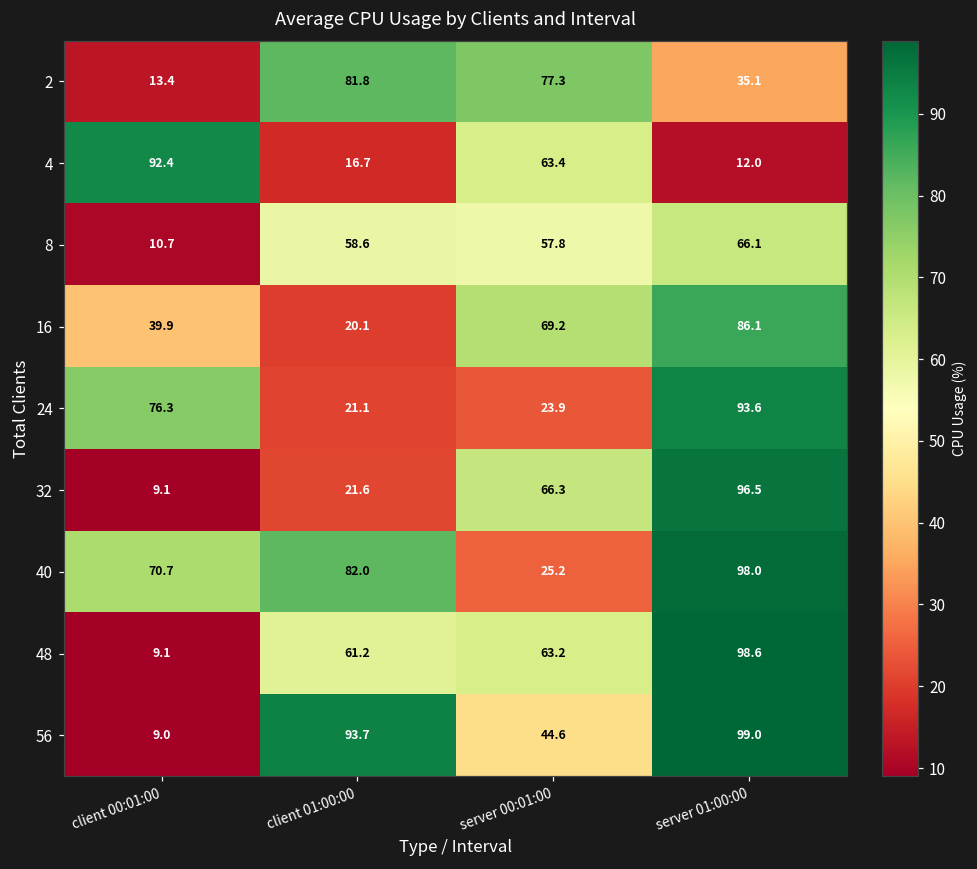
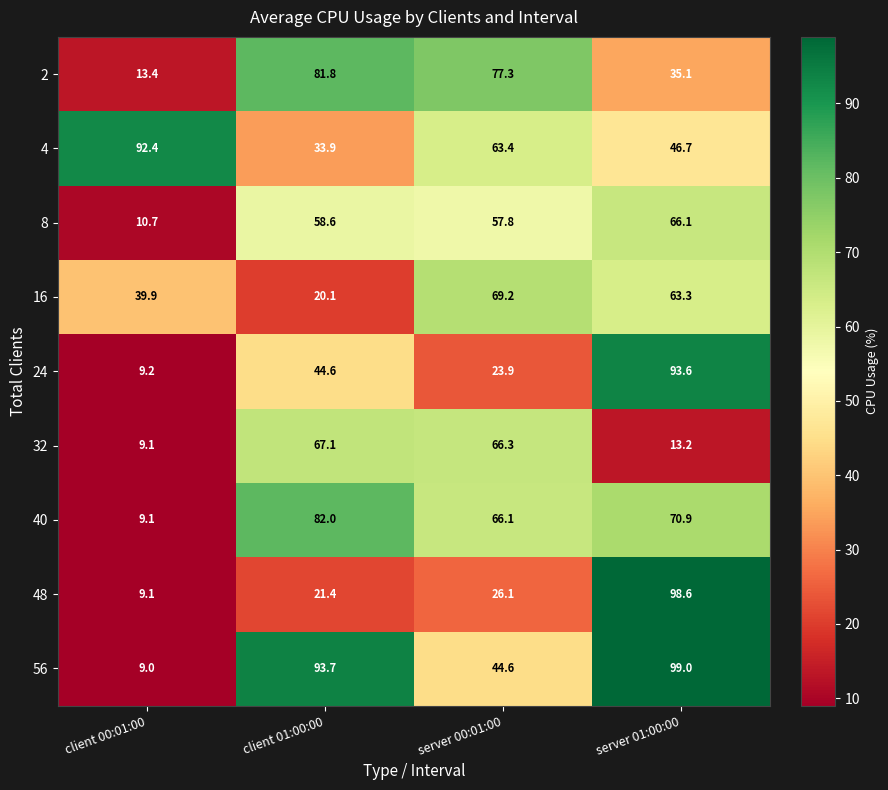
4, client 01:00:00: 16.7 -> 33.9
4, server 01:00:00: 12.0 -> 46.7
16, server 01:00:00: 86.1 -> 63.3
24, client 00:01:00: 76.3 -> 9.2
24, client 01:00:00: 21.1 -> 44.6
32, client 01:00:00: 21.6 -> 67.1
32, server 01:00:00: 96.5 -> 13.2
40, client 00:01:00: 70.7 -> 9.1
40, server 00:01:00: 25.2 -> 66.1
40, server 01:00:00: 98.0 -> 70.9
48, client 01:00:00: 61.2 -> 21.4
48, server 00:01:00: 63.2 -> 26.1
